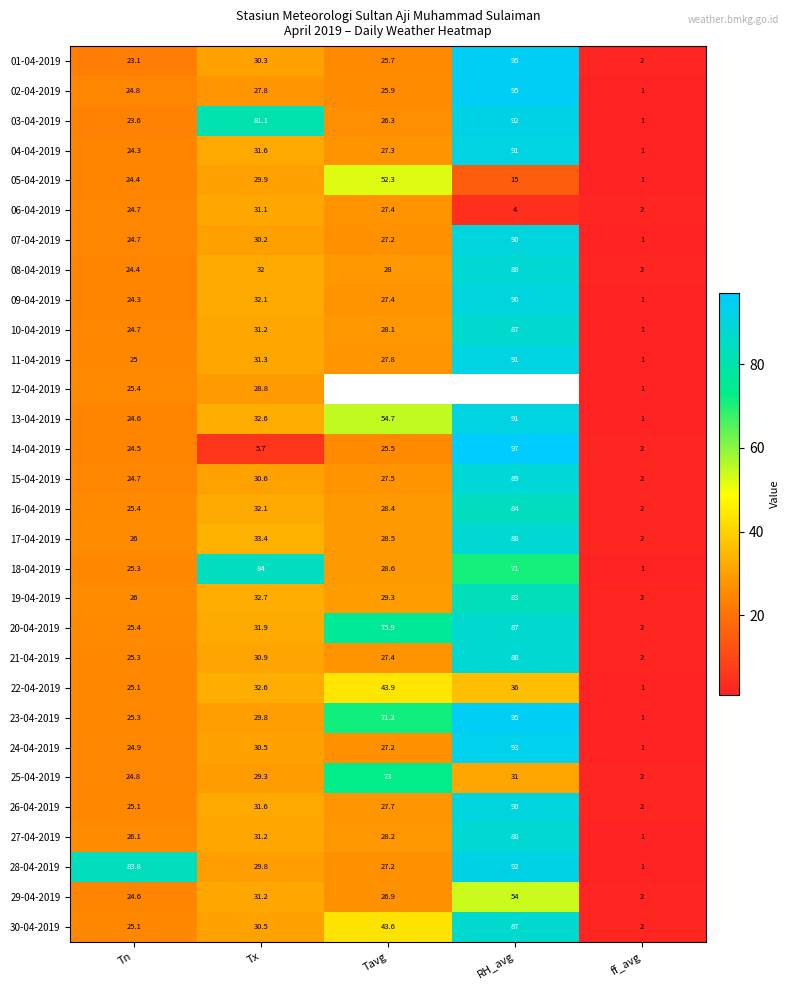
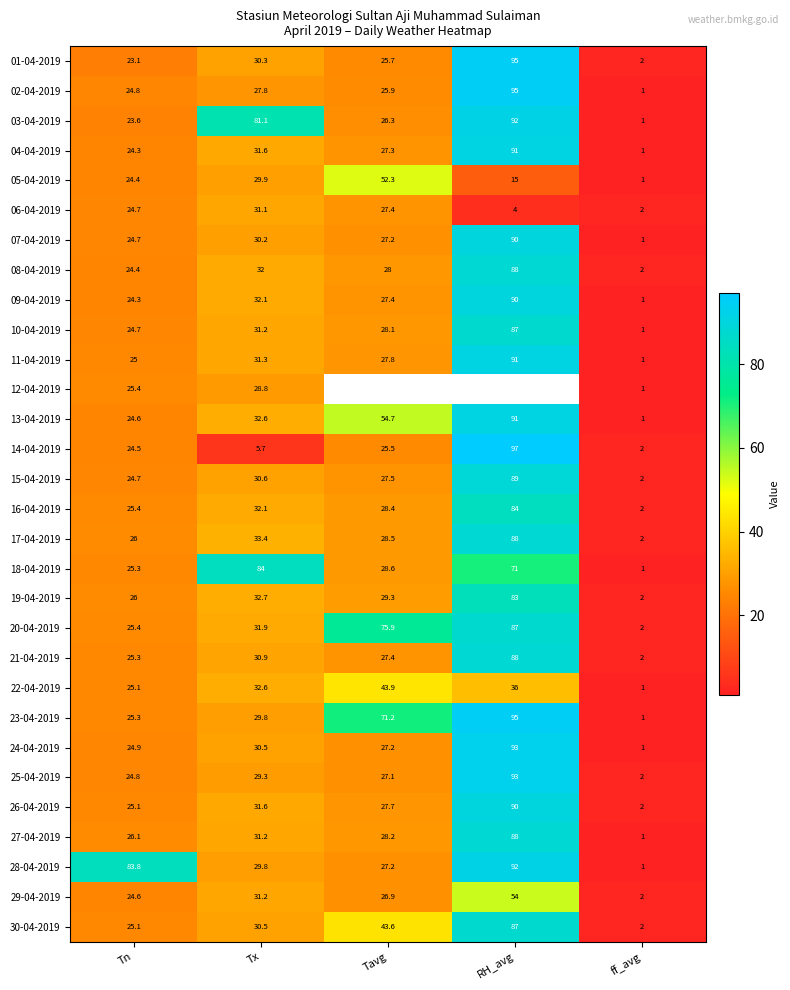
25-04-2019, Tavg: 73 -> 27.1
25-04-2019, RH_avg: 31 -> 93
